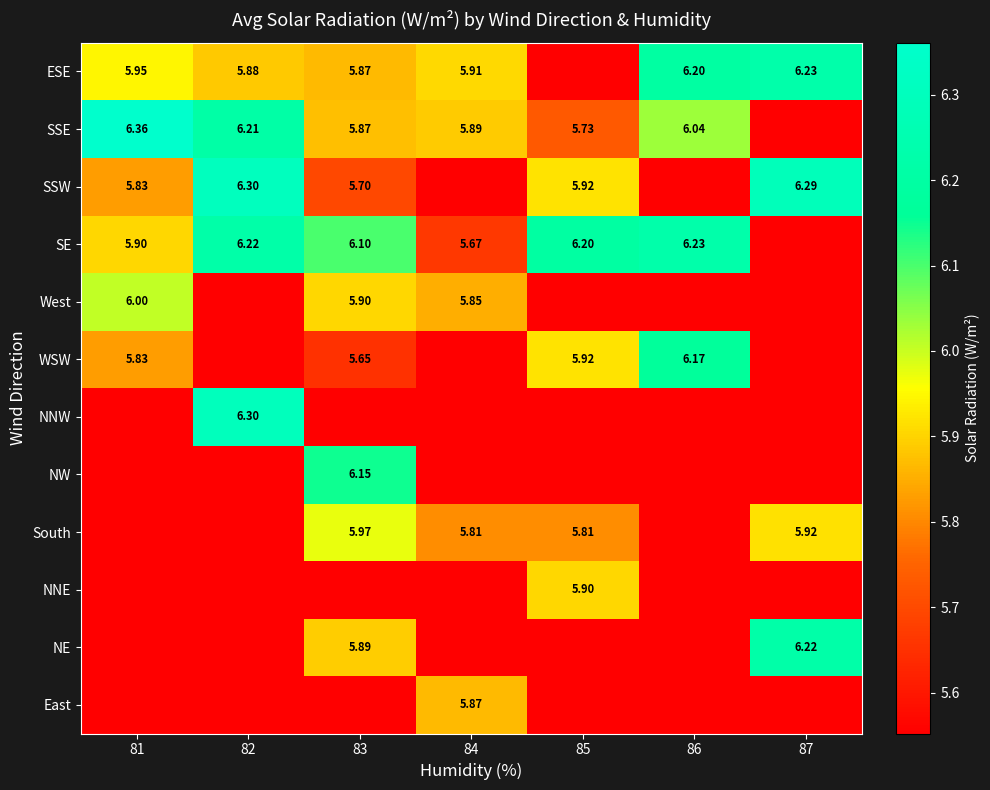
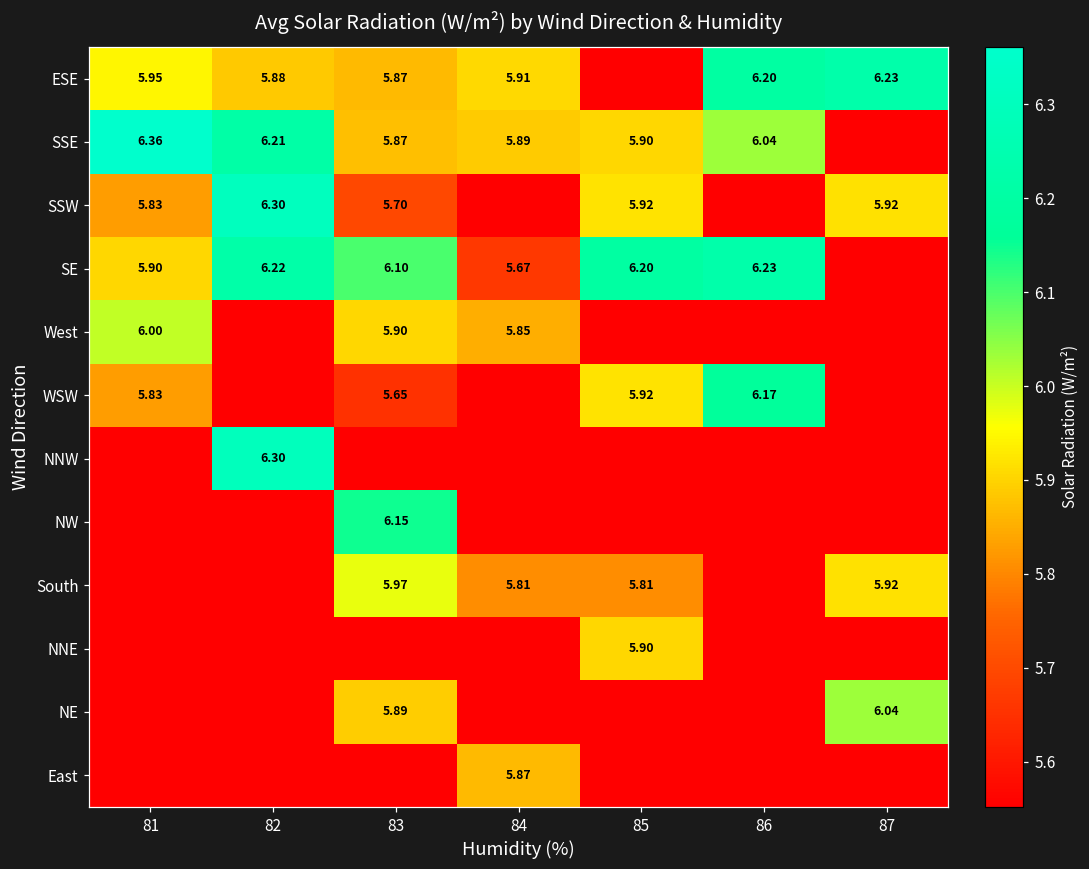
SSE, 85: 5.73 -> 5.90
SSW, 87: 6.29 -> 5.92
NE, 87: 6.22 -> 6.04
